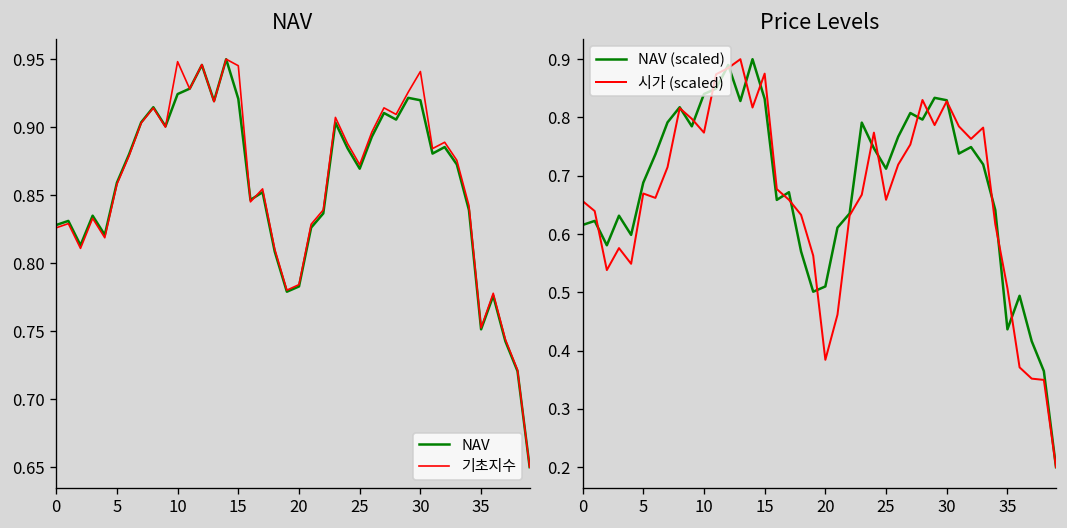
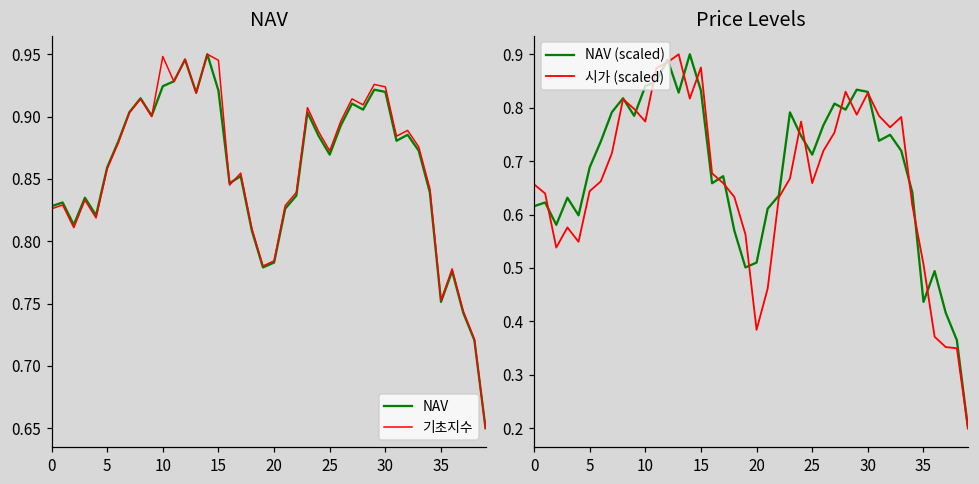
NAV, 기초지수, 30: 0.941 -> 0.924
Price Levels, 시가 (scaled), 5: 0.67 -> 0.64
